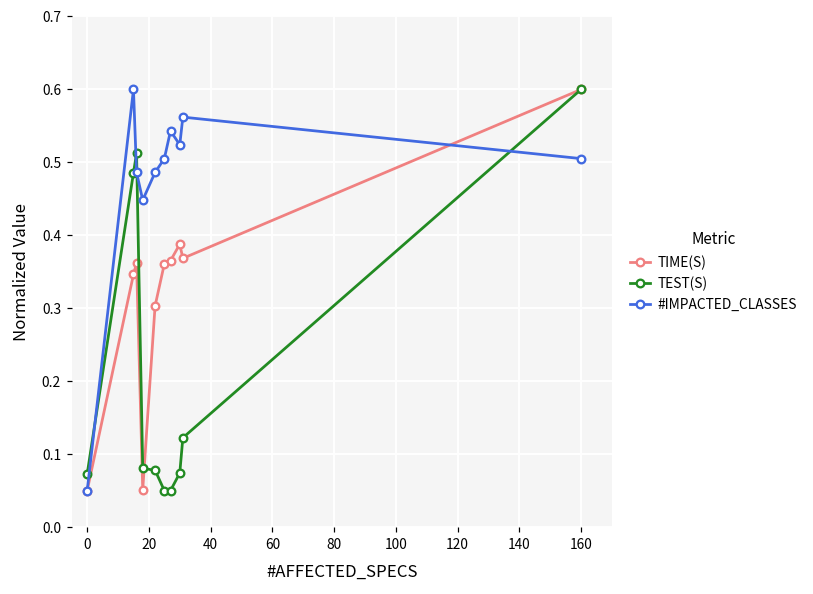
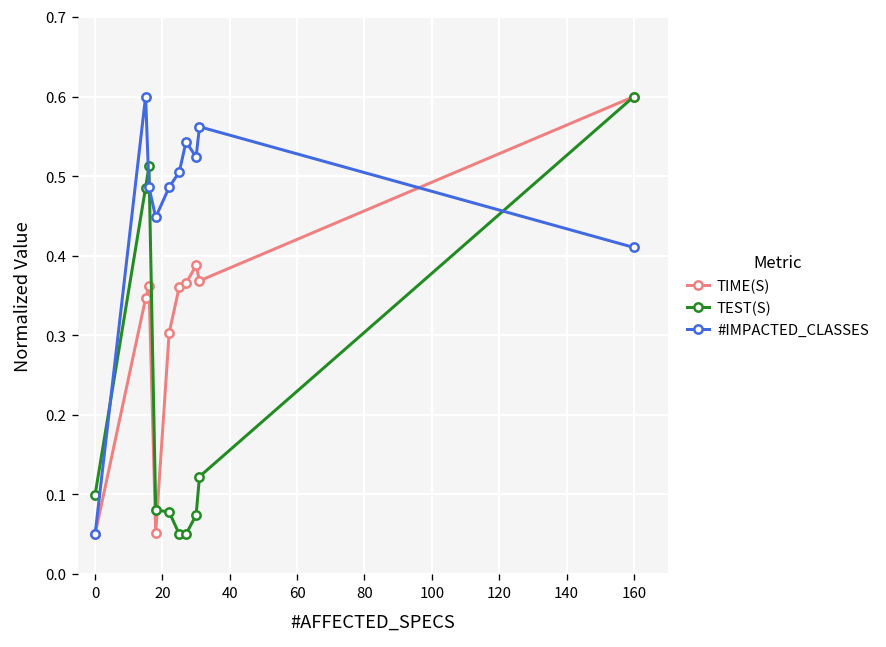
TEST(S), 0: 0.07 -> 0.10
#IMPACTED_CLASSES, 160: 0.51 -> 0.41
